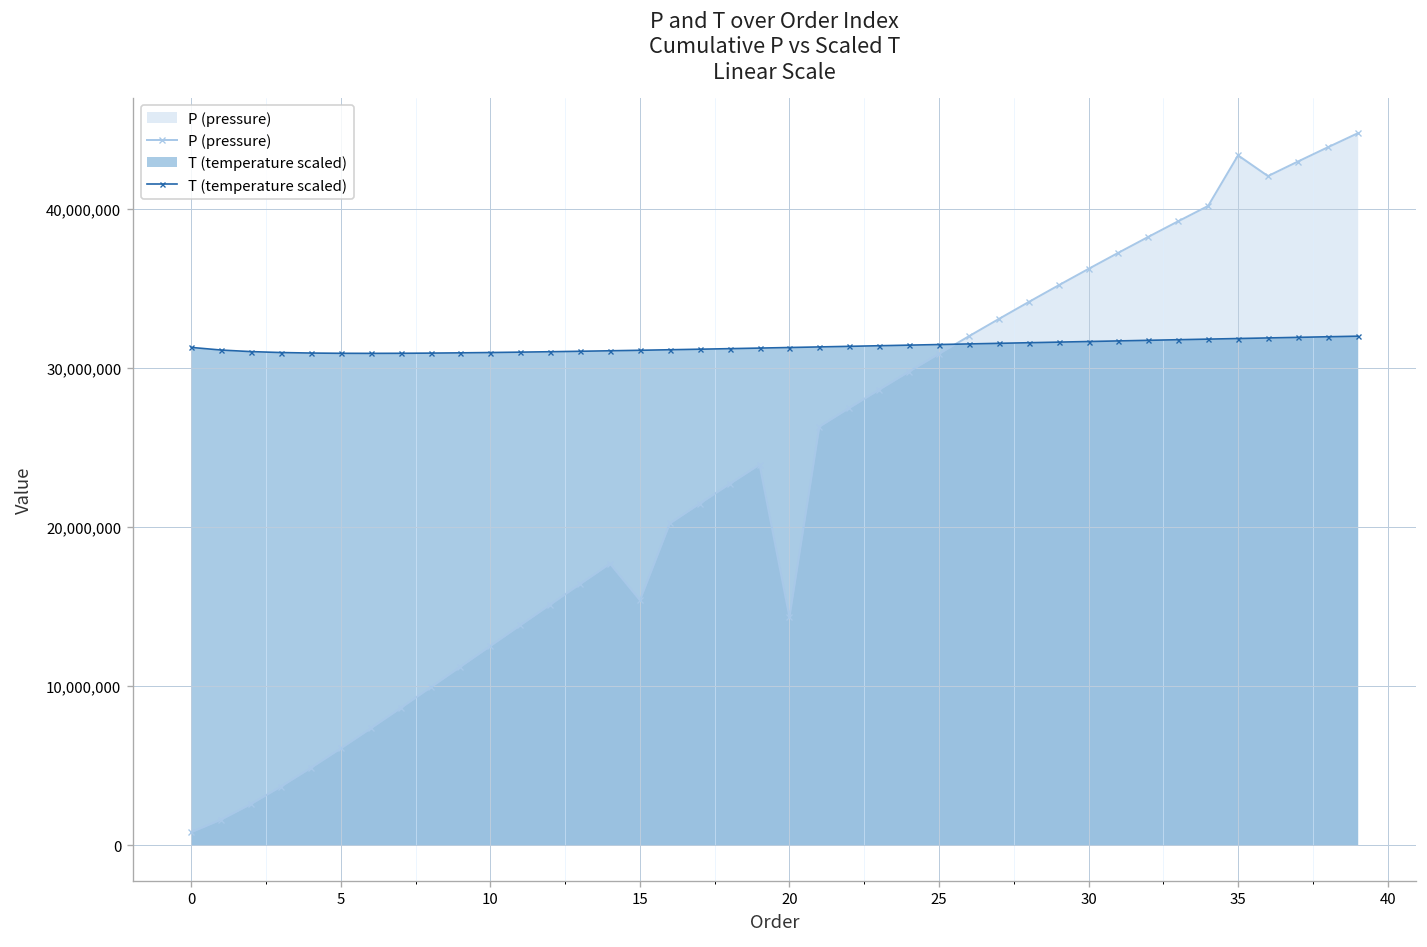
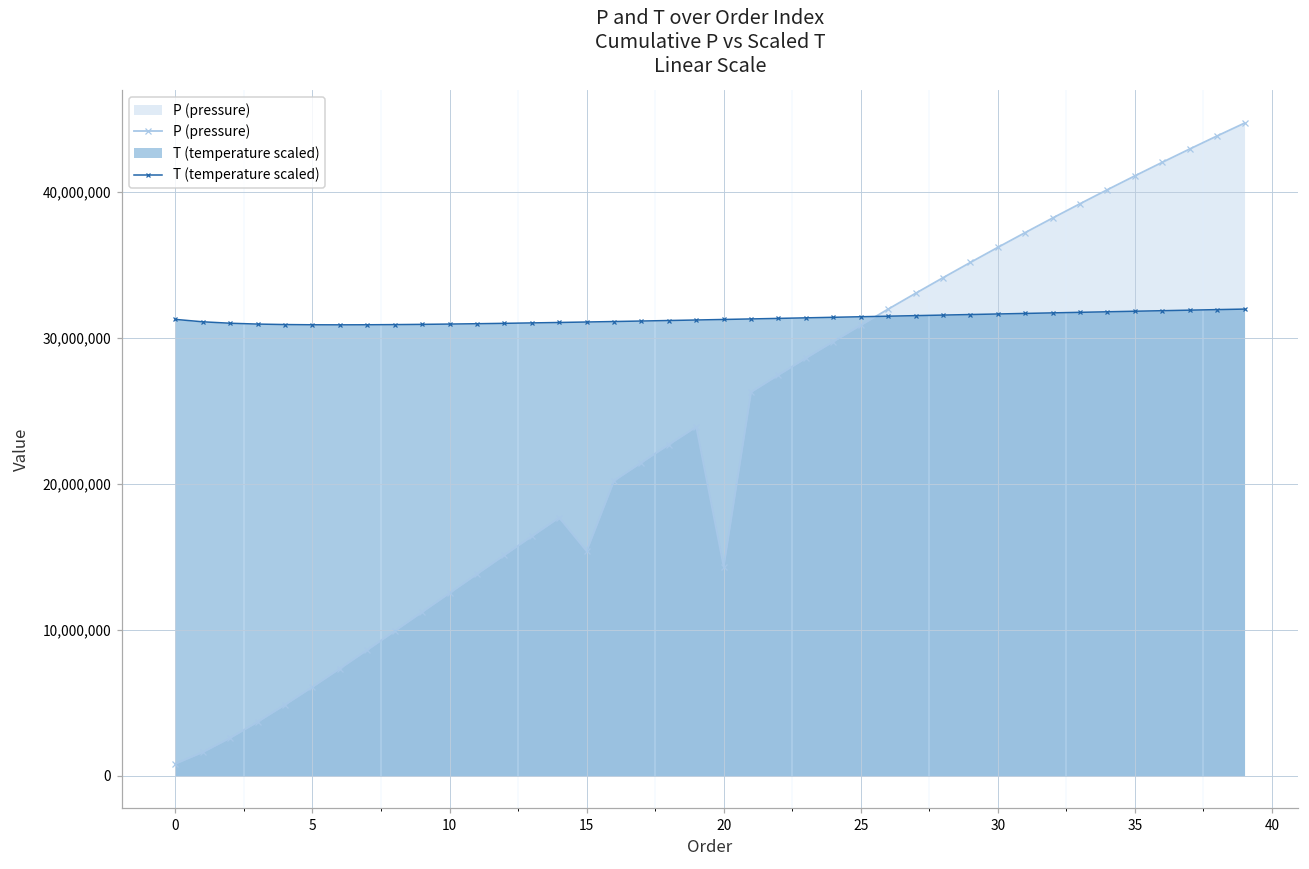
P (pressure), 35: 43,400,000 -> 41,100,000
